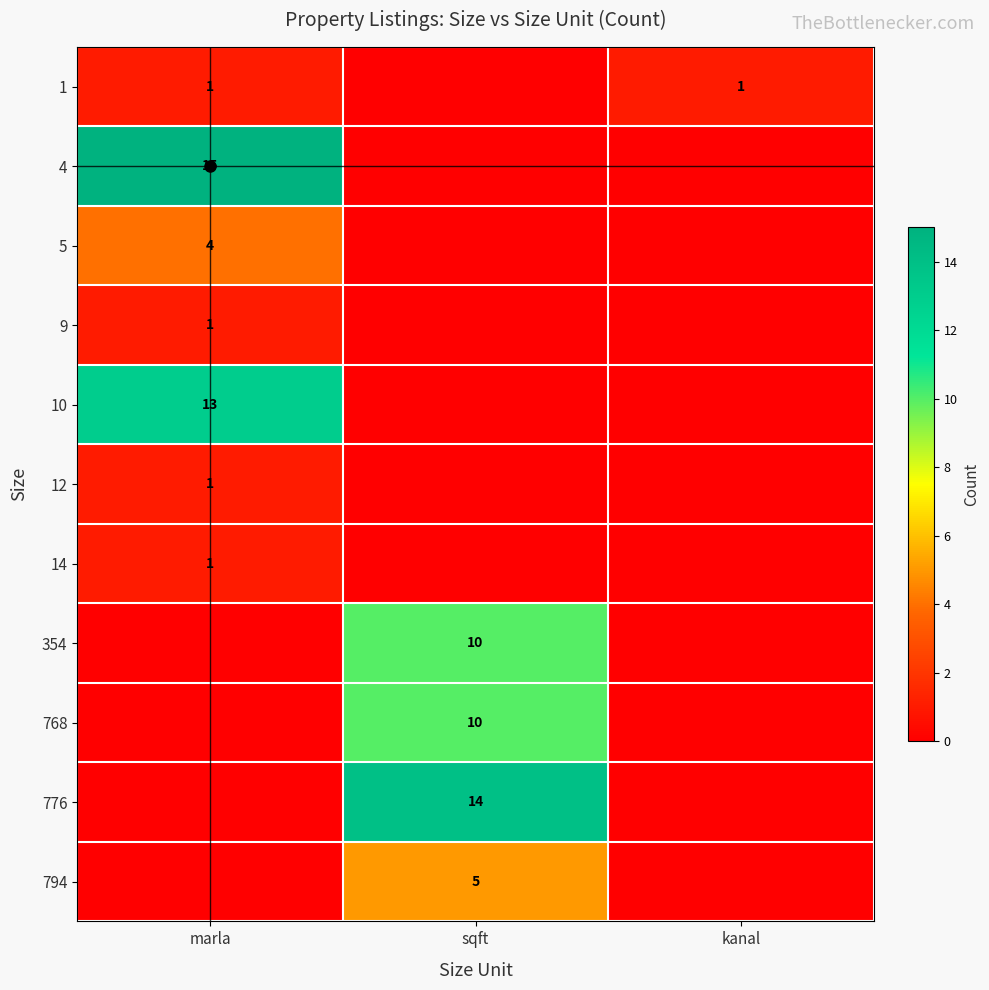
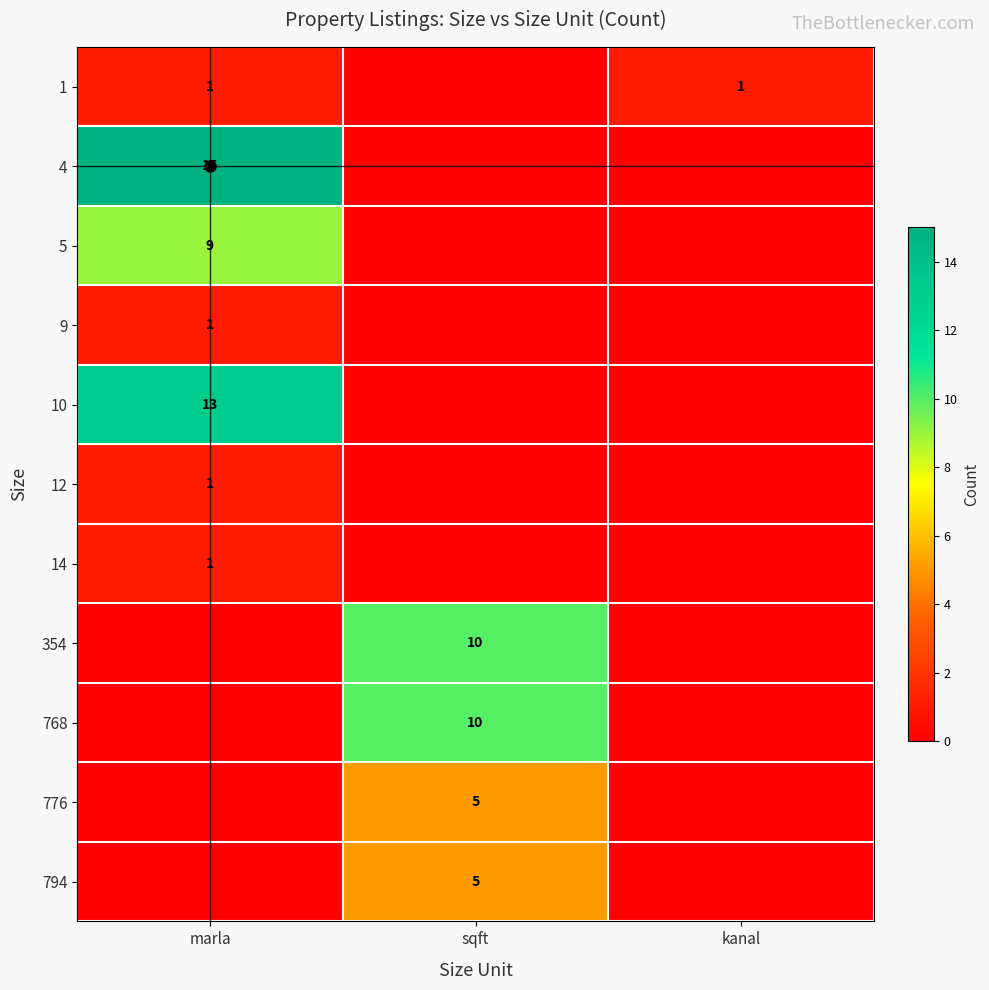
5, marla: 4 -> 9
776, sqft: 14 -> 5
